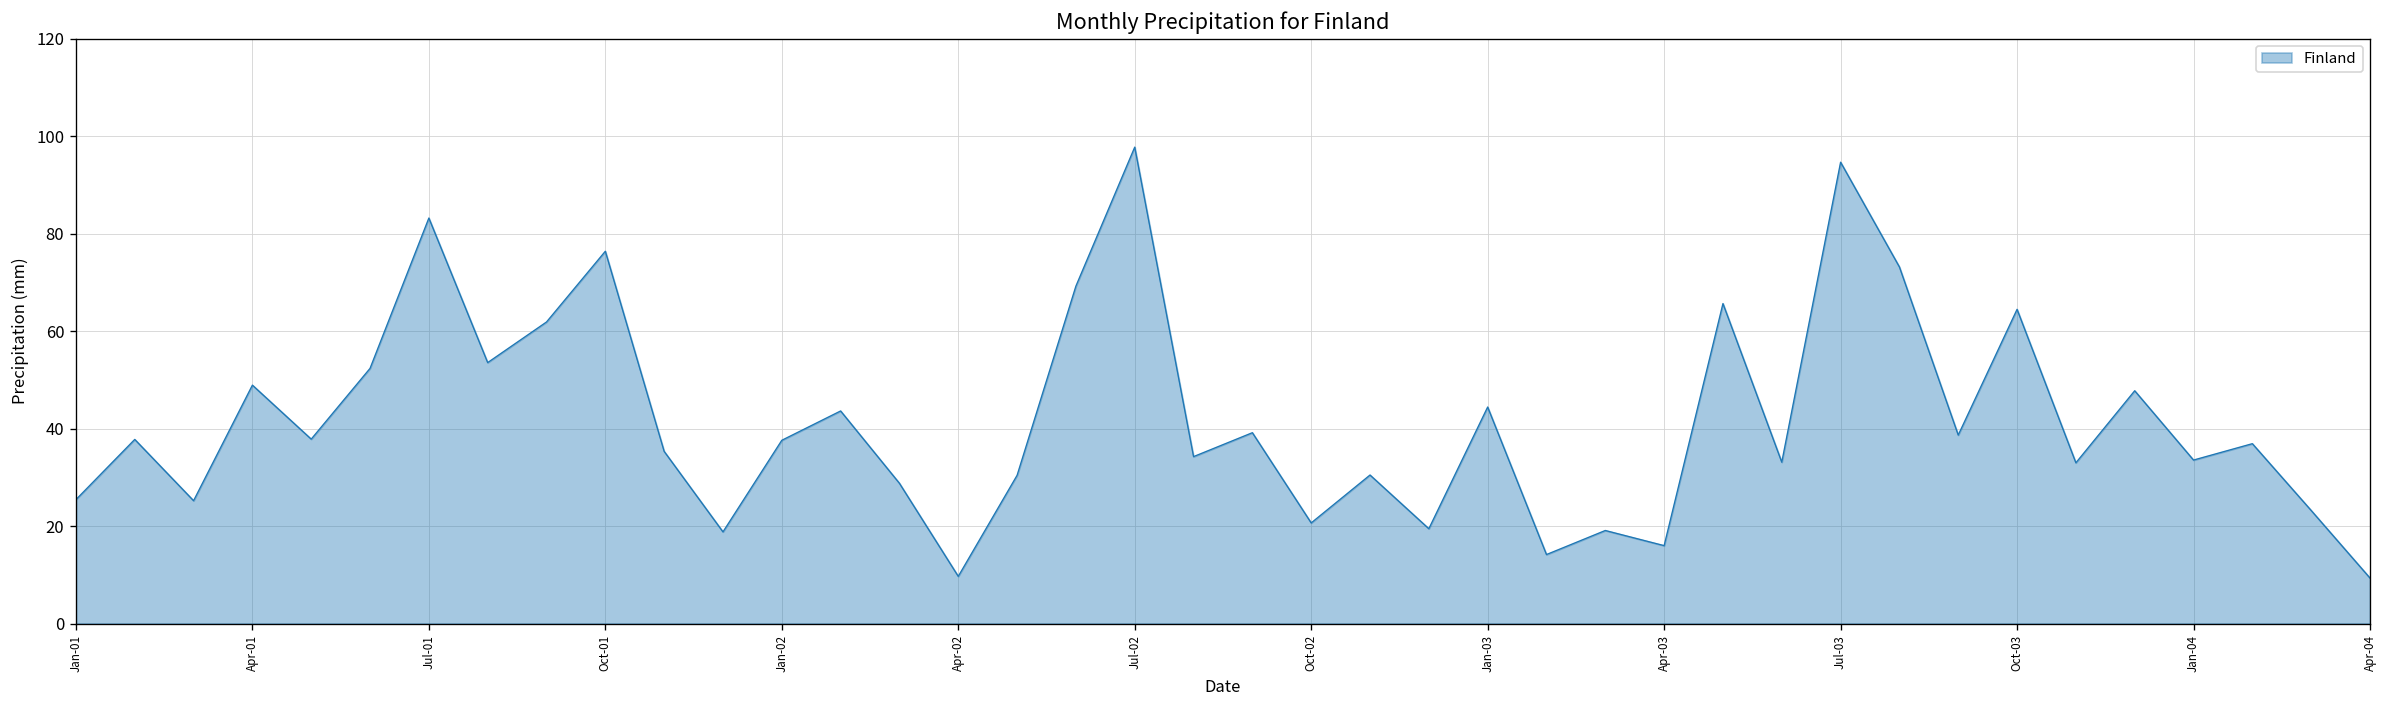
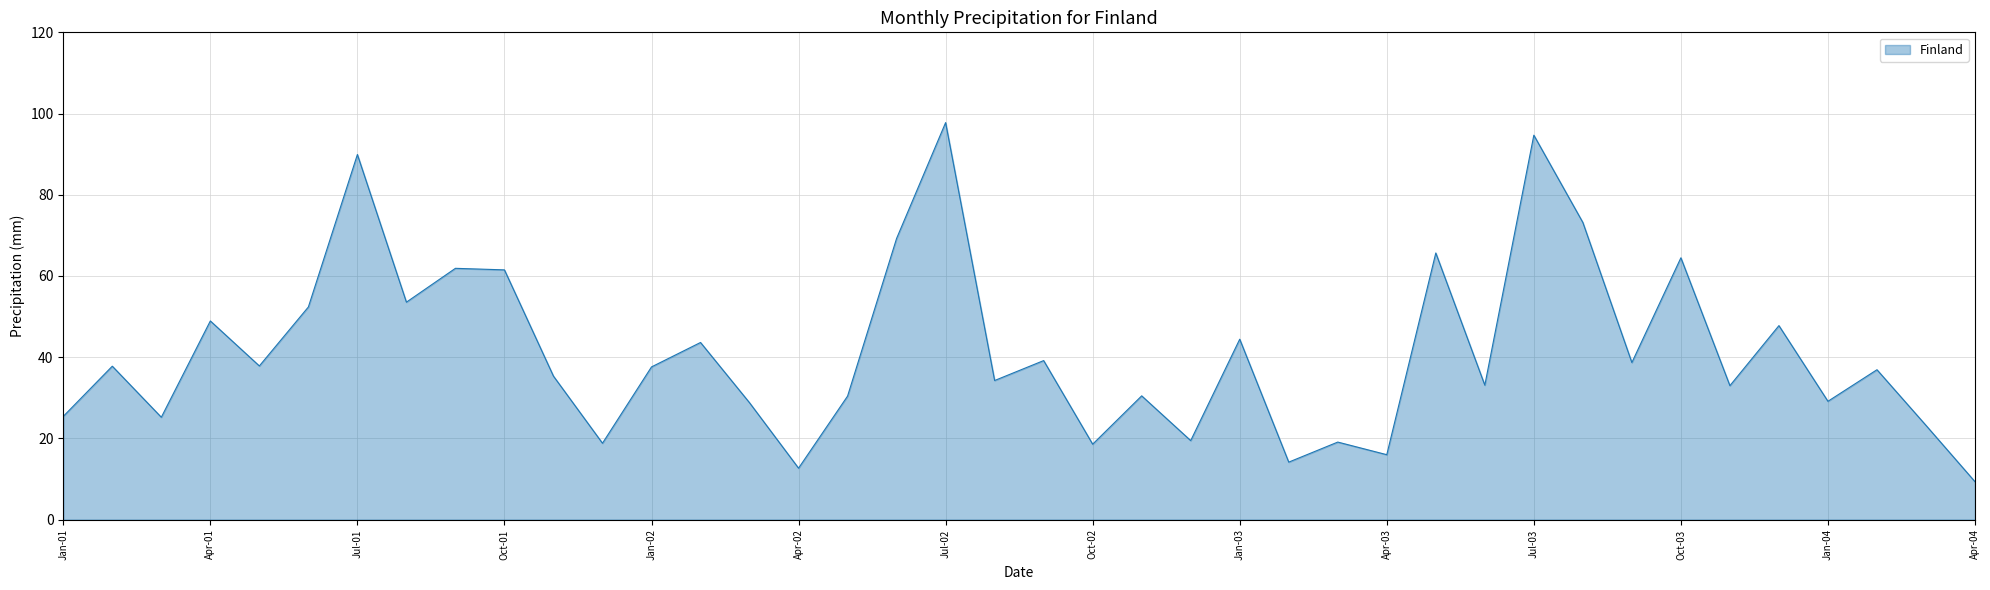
Jul-01: 83 -> 90
Oct-01: 76 -> 62
Apr-02: 10 -> 13
Oct-02: 21 -> 19
Jan-04: 34 -> 29
